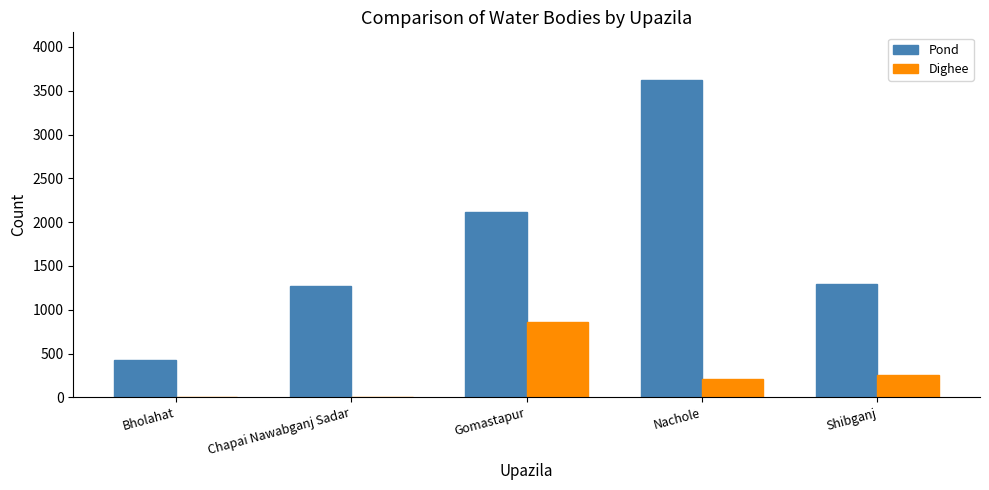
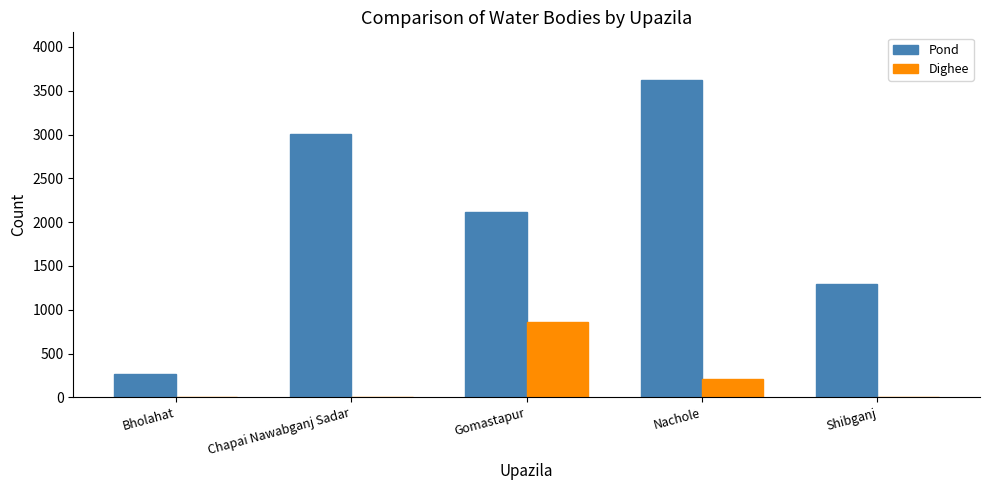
Pond, Bholahat: 400 -> 300
Pond, Chapai Nawabganj Sadar: 1300 -> 3000
Dighee, Shibganj: 300 -> 0
